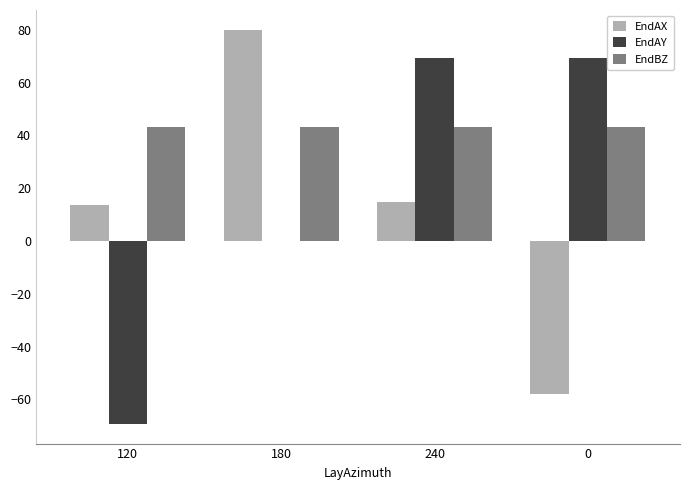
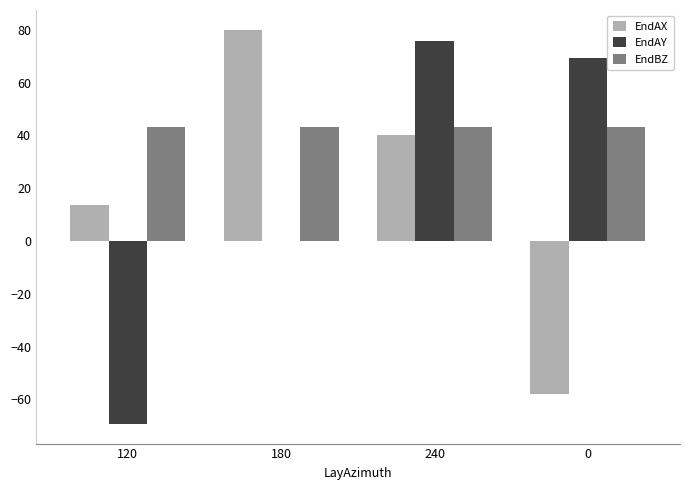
EndAX, 240: 15 -> 40
EndAY, 240: 69 -> 76
